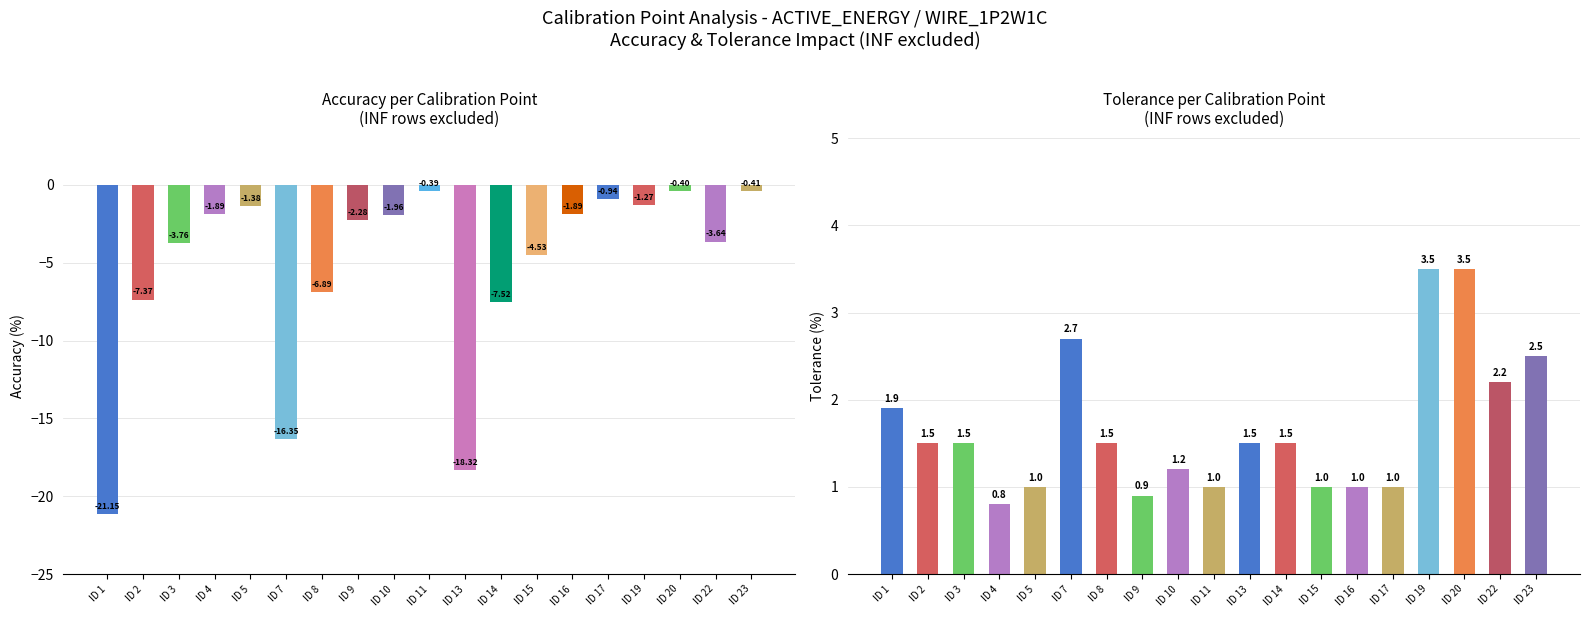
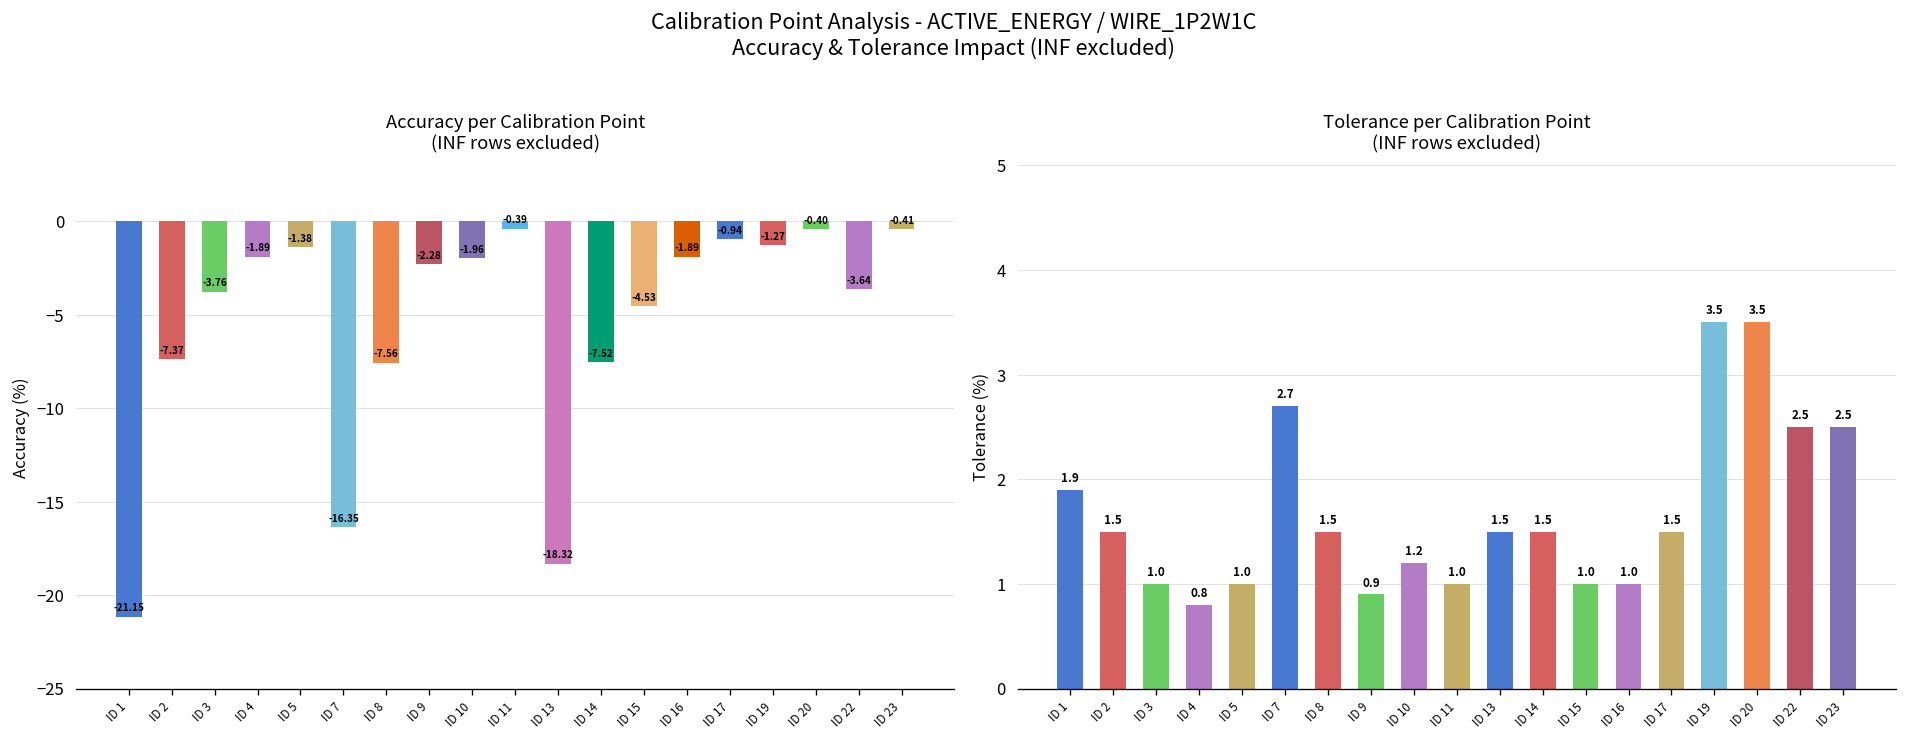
Accuracy per Calibration Point (INF rows excluded), ID 8: -6.89 -> -7.56
Tolerance per Calibration Point (INF rows excluded), ID 3: 1.5 -> 1.0
Tolerance per Calibration Point (INF rows excluded), ID 17: 1.0 -> 1.5
Tolerance per Calibration Point (INF rows excluded), ID 22: 2.2 -> 2.5
